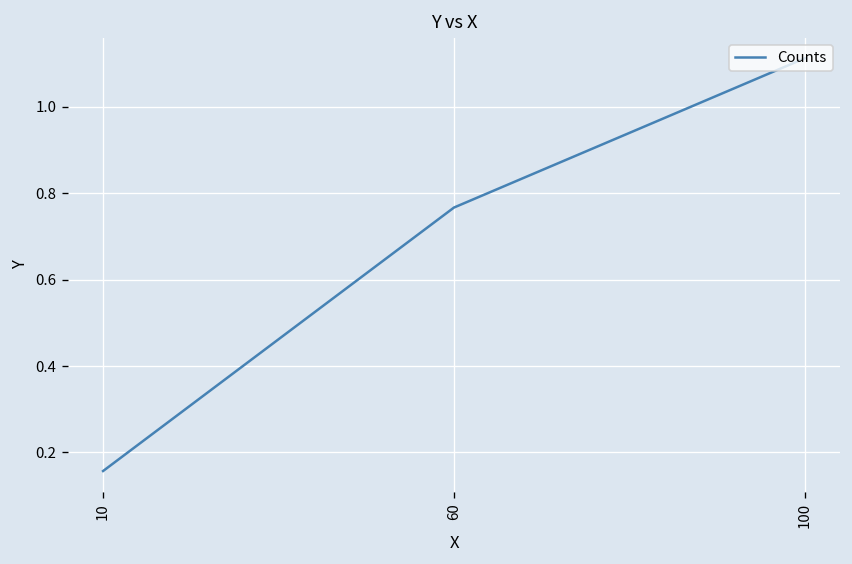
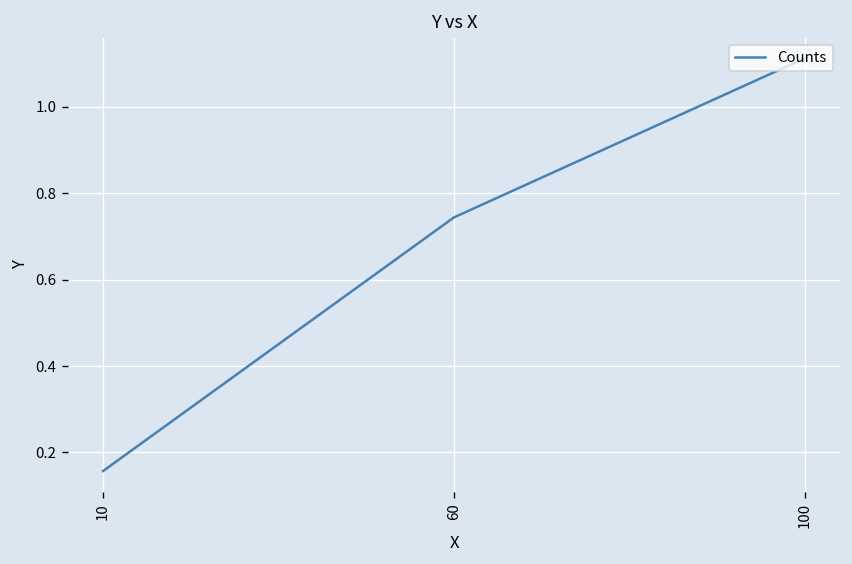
60: 0.77 -> 0.74
